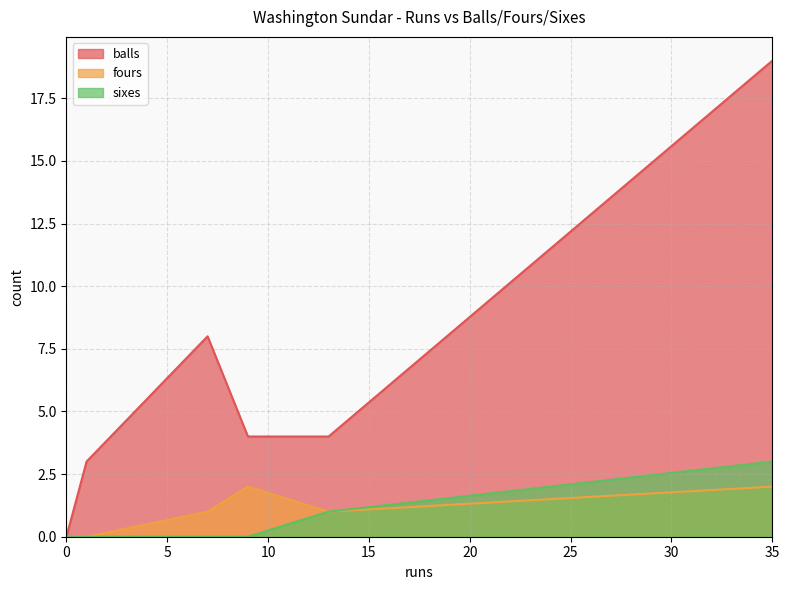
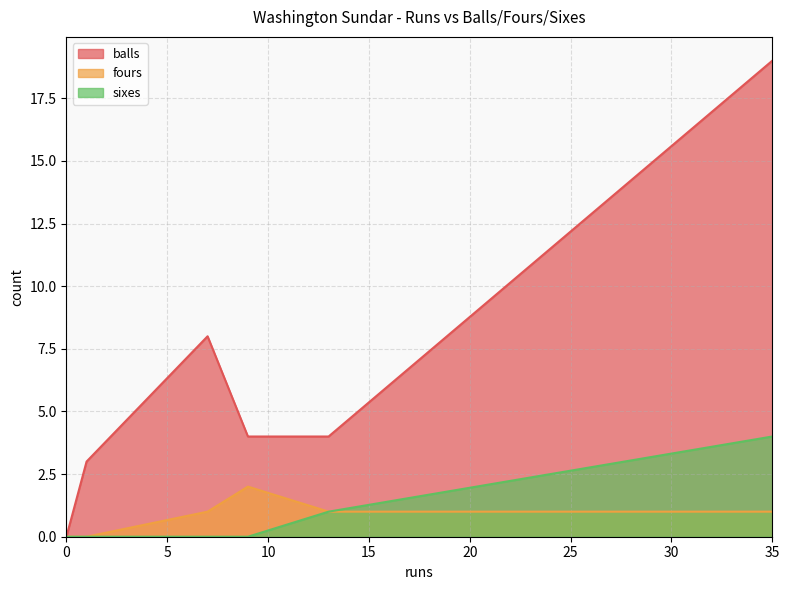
fours, 35: 2 -> 1
sixes, 35: 3 -> 4
